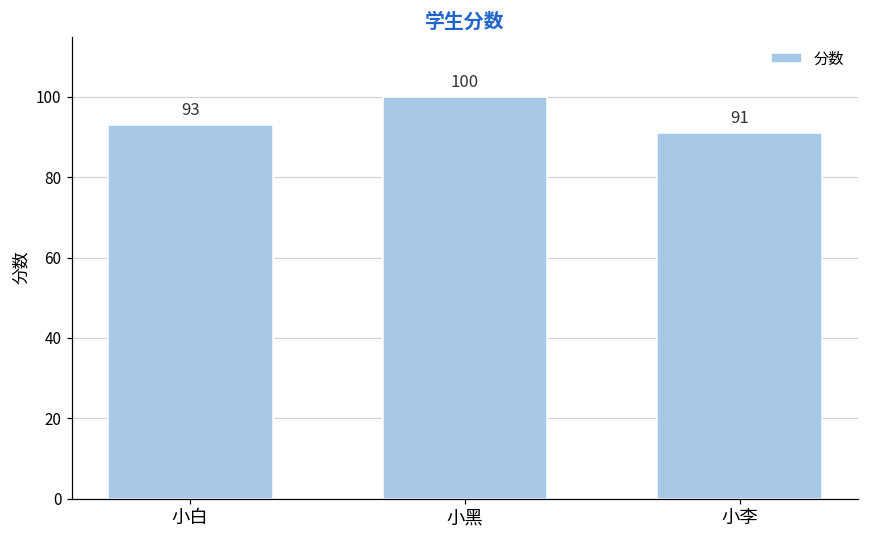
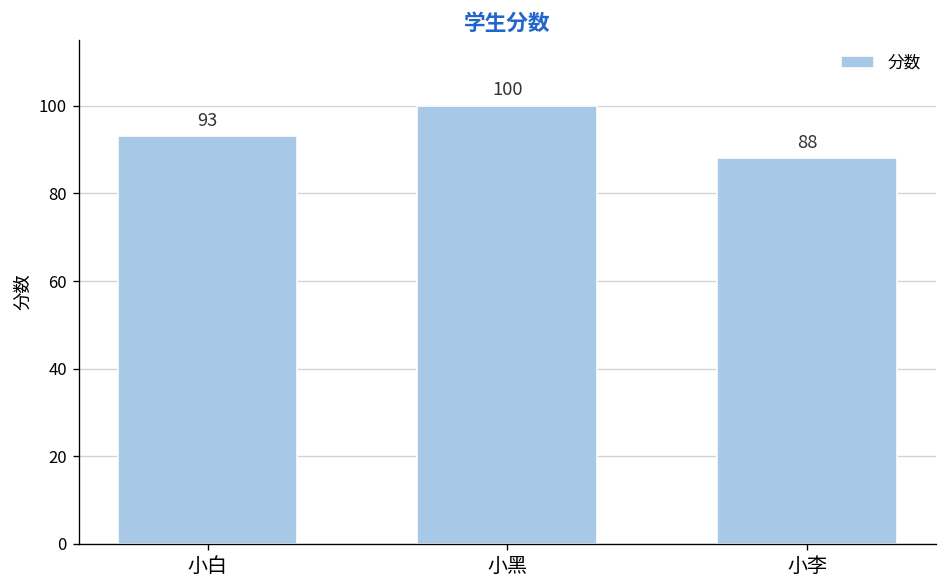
小李: 91 -> 88
